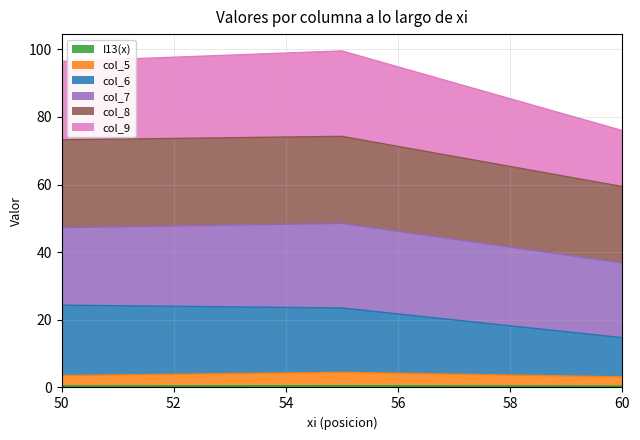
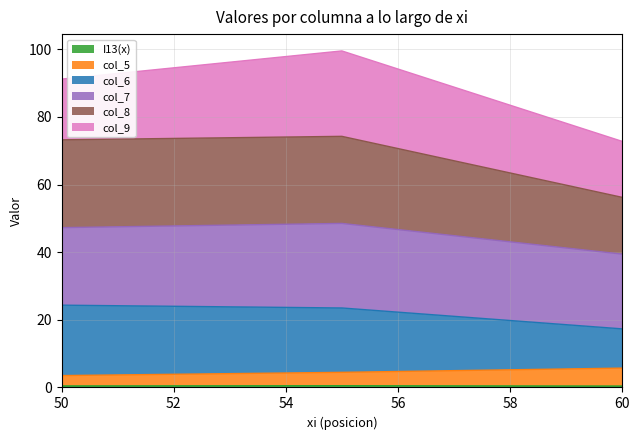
col_9, 50: 23 -> 18
col_5, 60: 3 -> 5
col_8, 60: 23 -> 17
